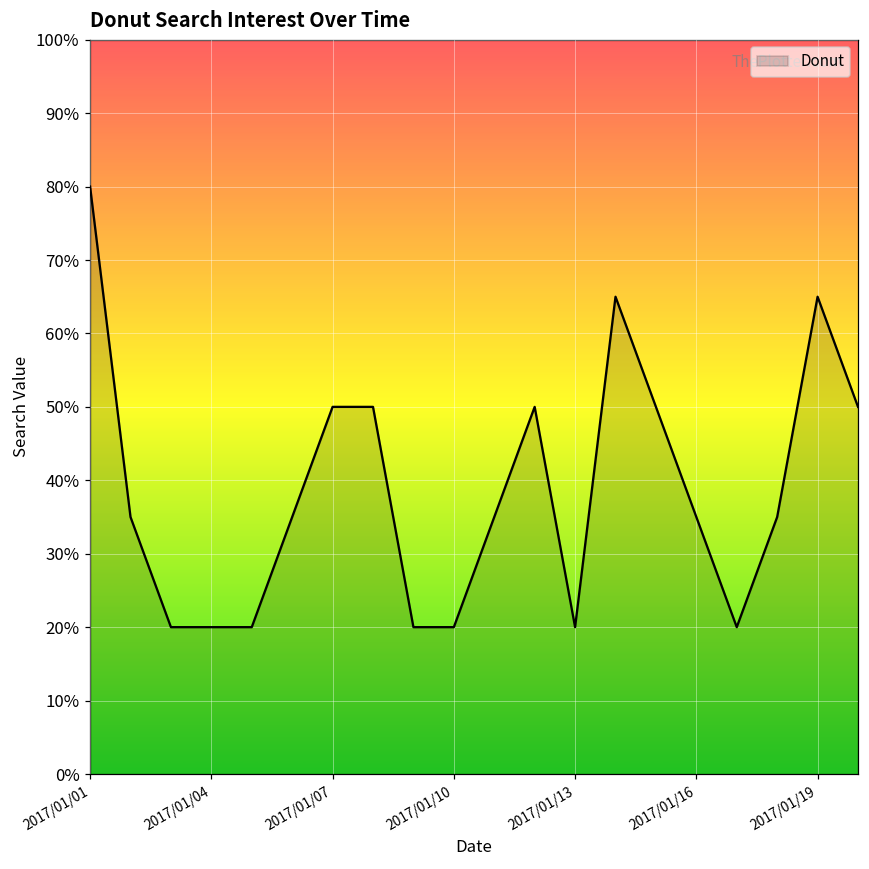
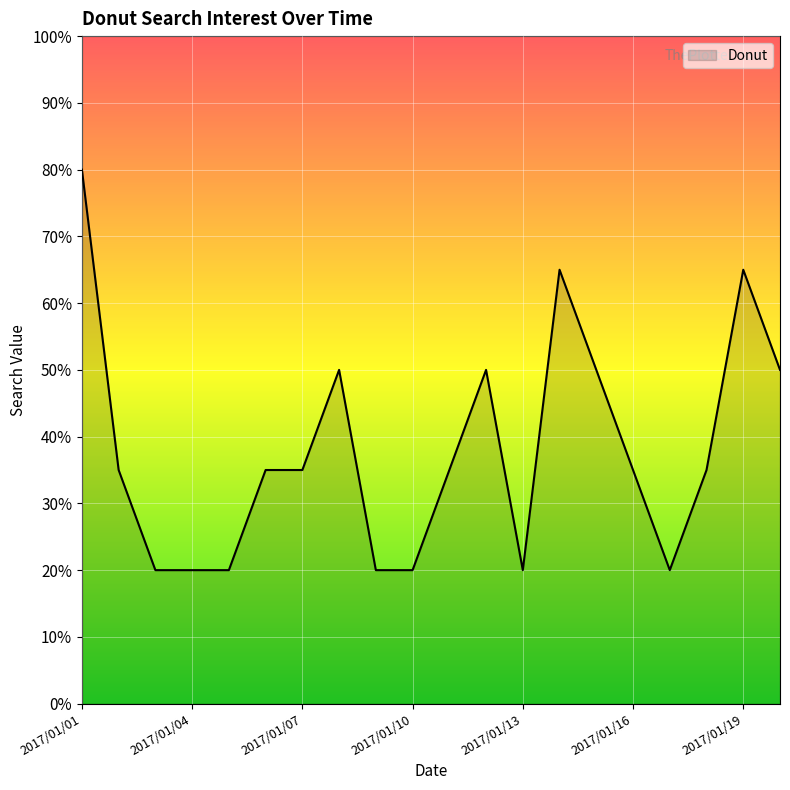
2017/01/07: 50% -> 35%
